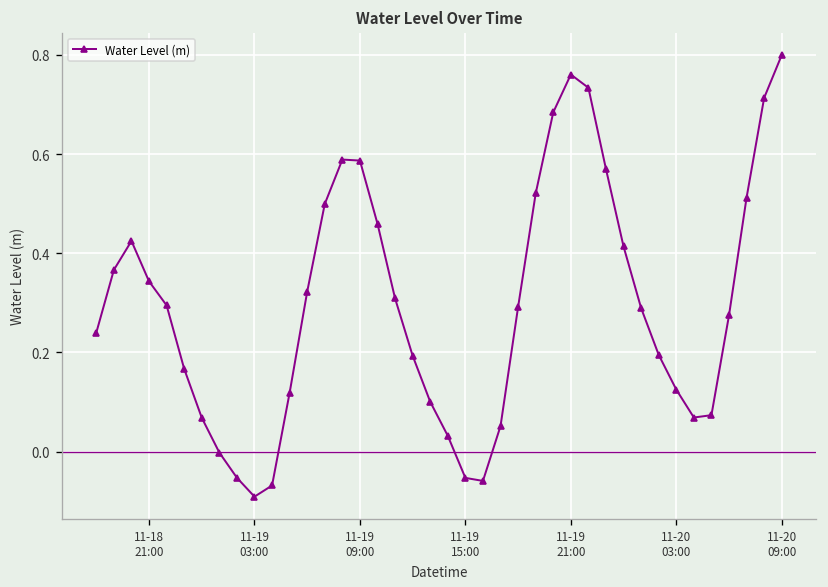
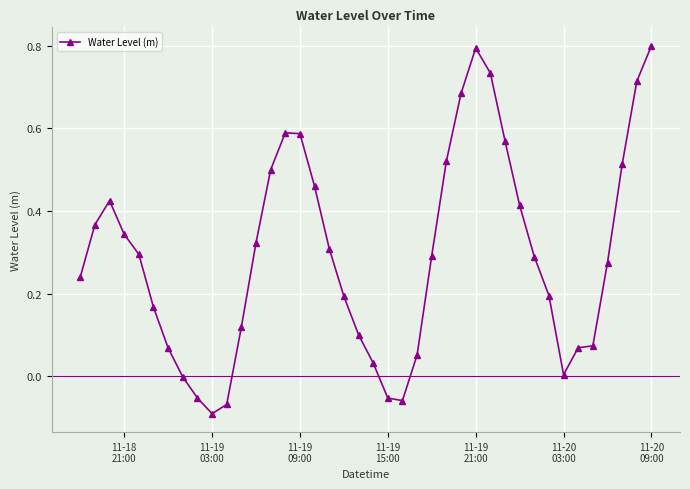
11-19 21:00: 0.76 -> 0.79
11-20 03:00: 0.13 -> 0.00
